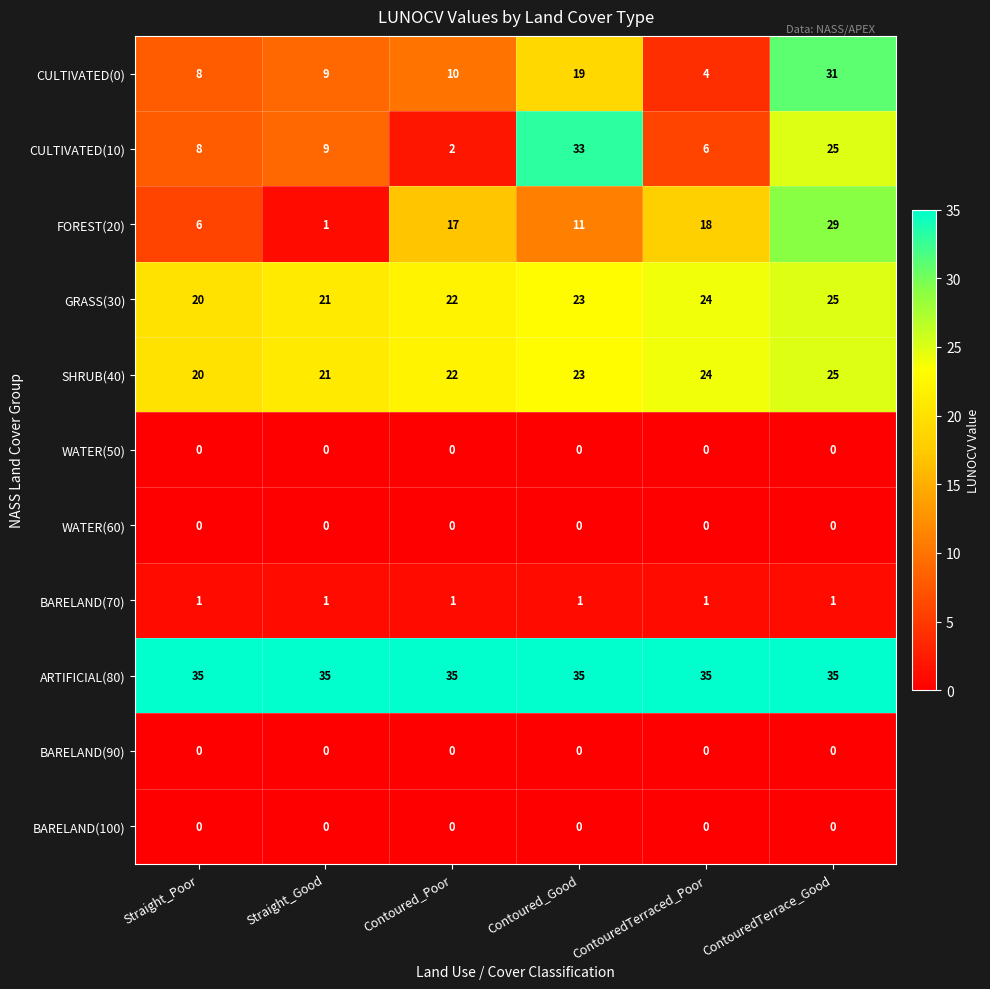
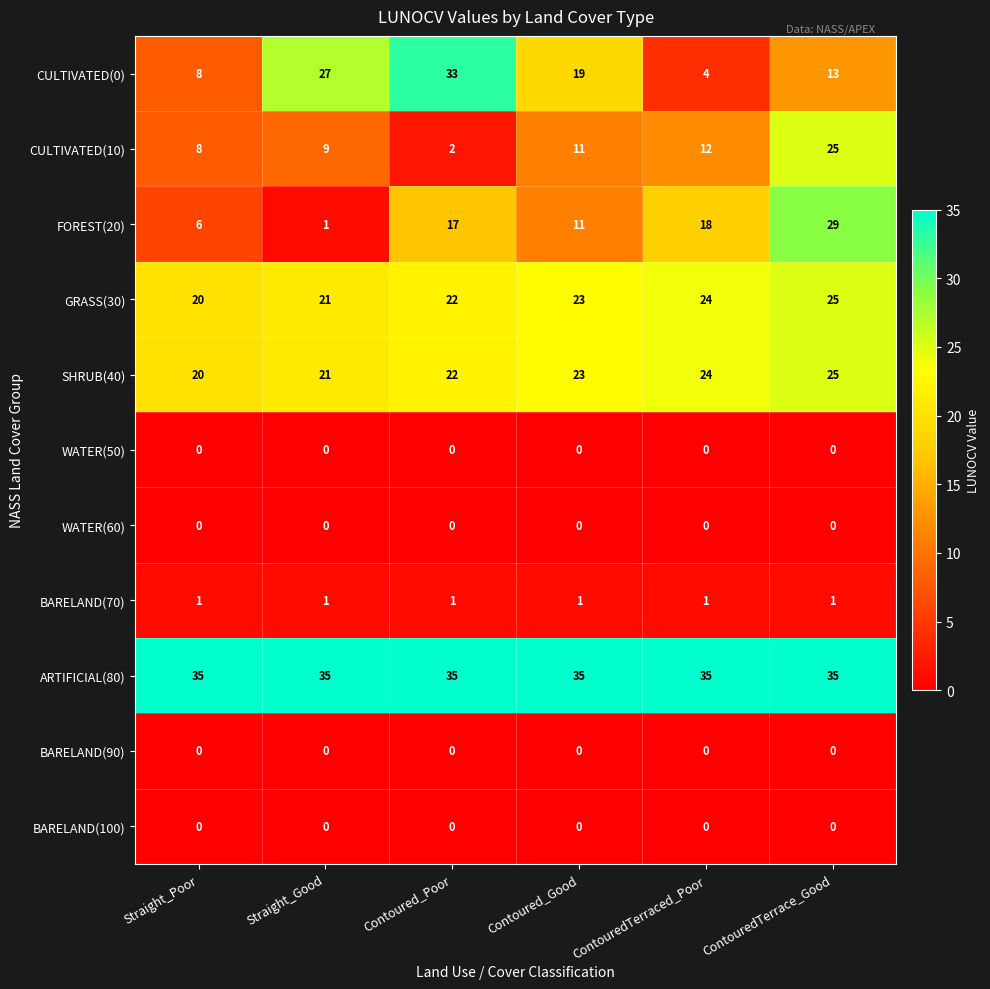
CULTIVATED(0), Straight_Good: 9 -> 27
CULTIVATED(0), Contoured_Poor: 10 -> 33
CULTIVATED(0), ContouredTerrace_Good: 31 -> 13
CULTIVATED(10), Contoured_Good: 33 -> 11
CULTIVATED(10), ContouredTerraced_Poor: 6 -> 12
